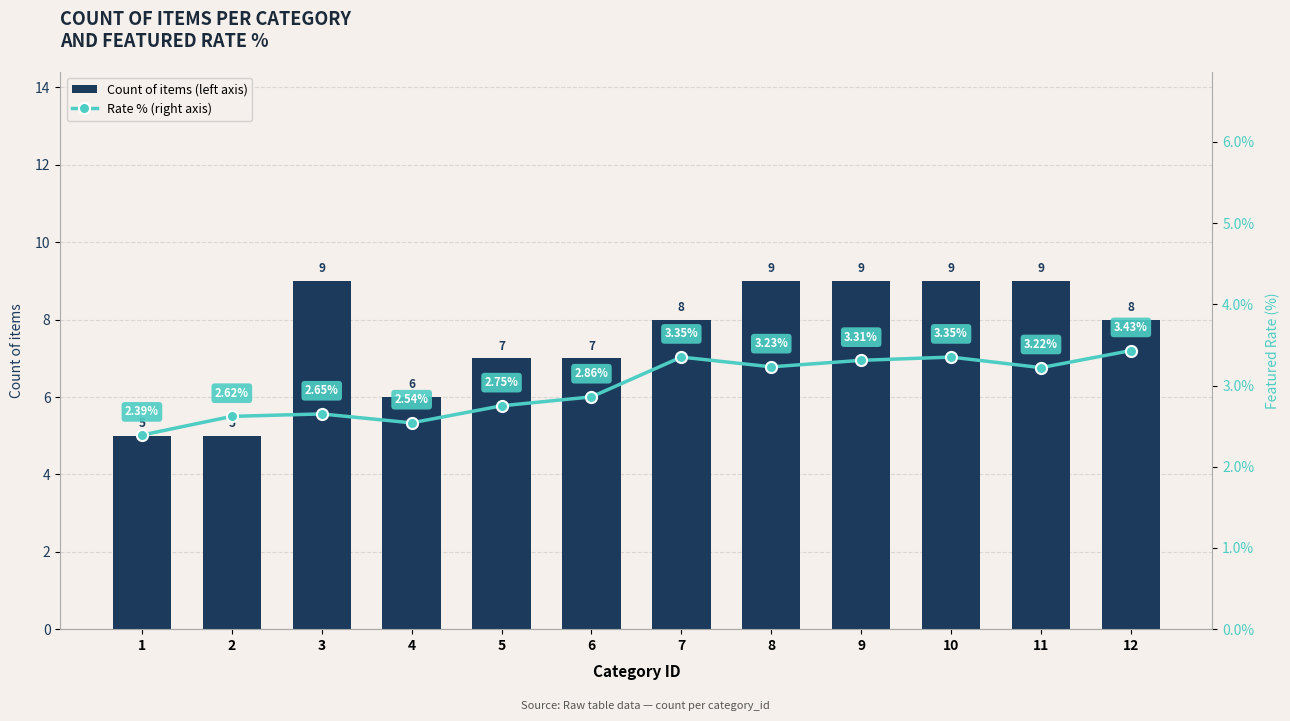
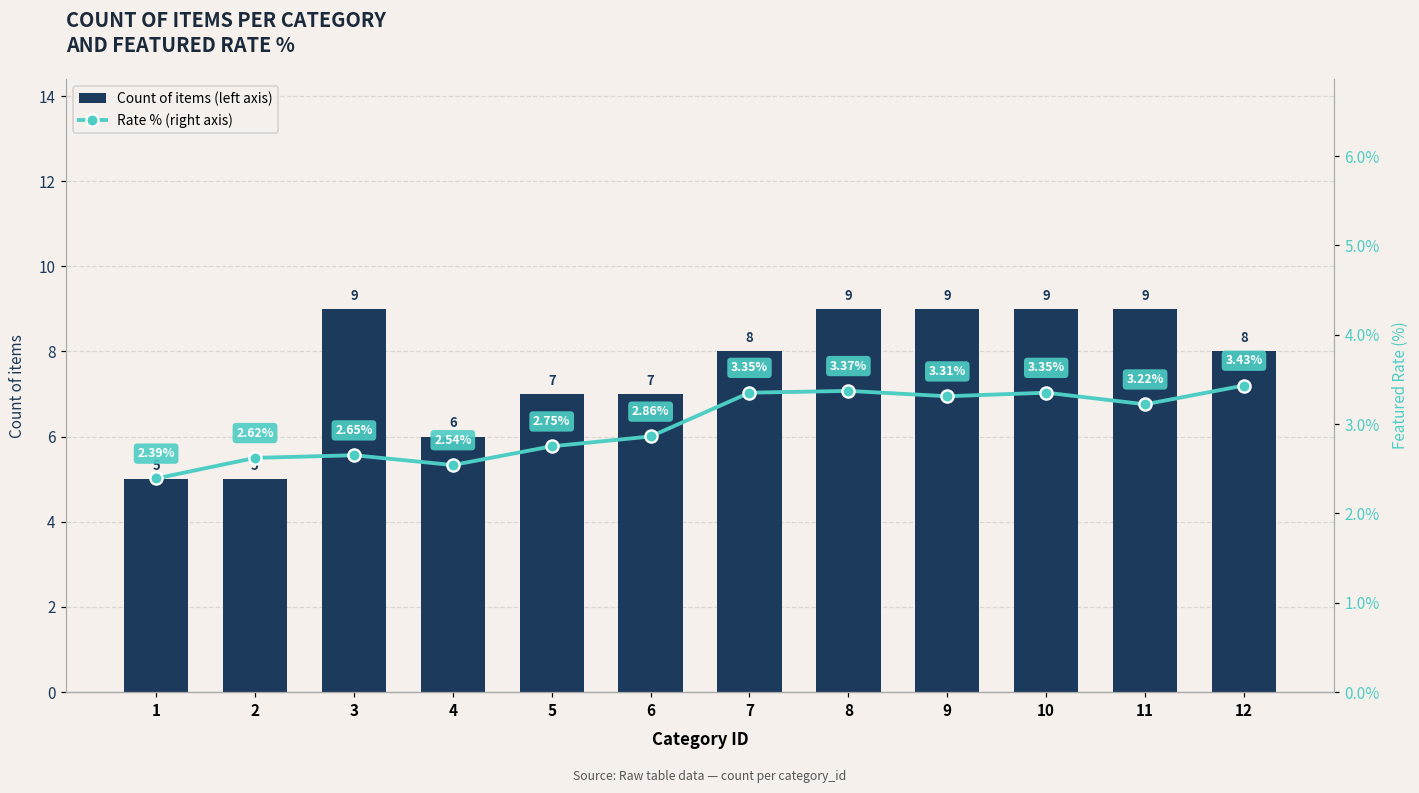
Rate % (right axis), 8: 3.23% -> 3.37%
